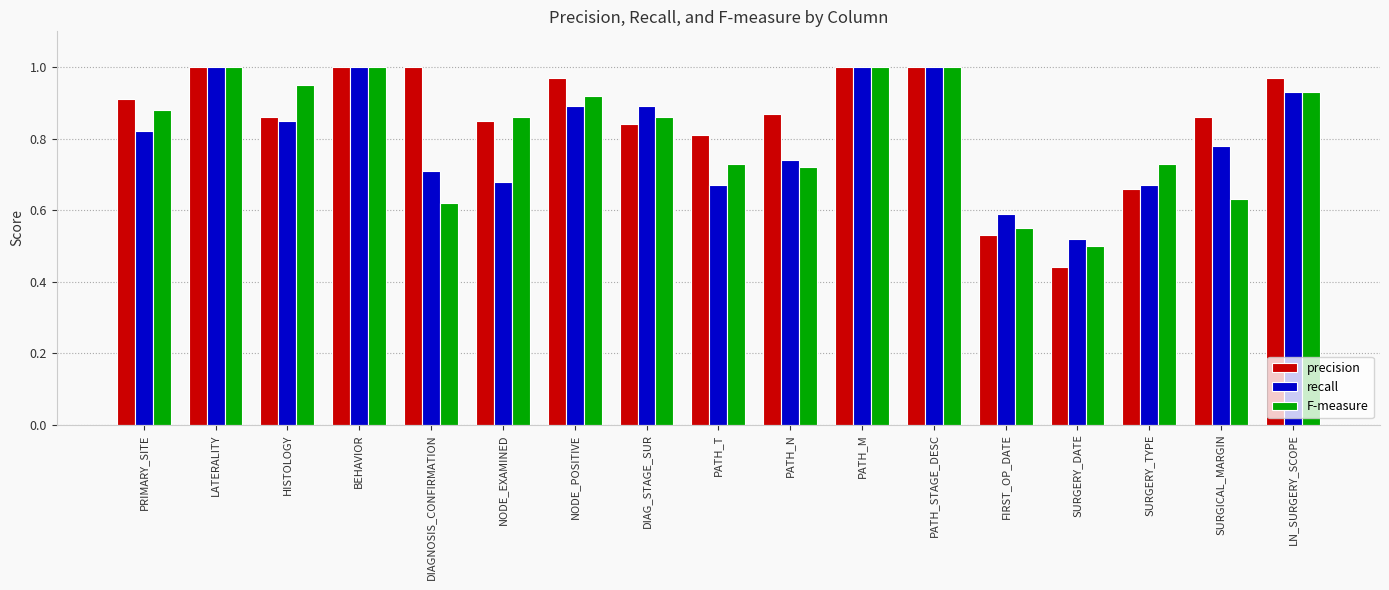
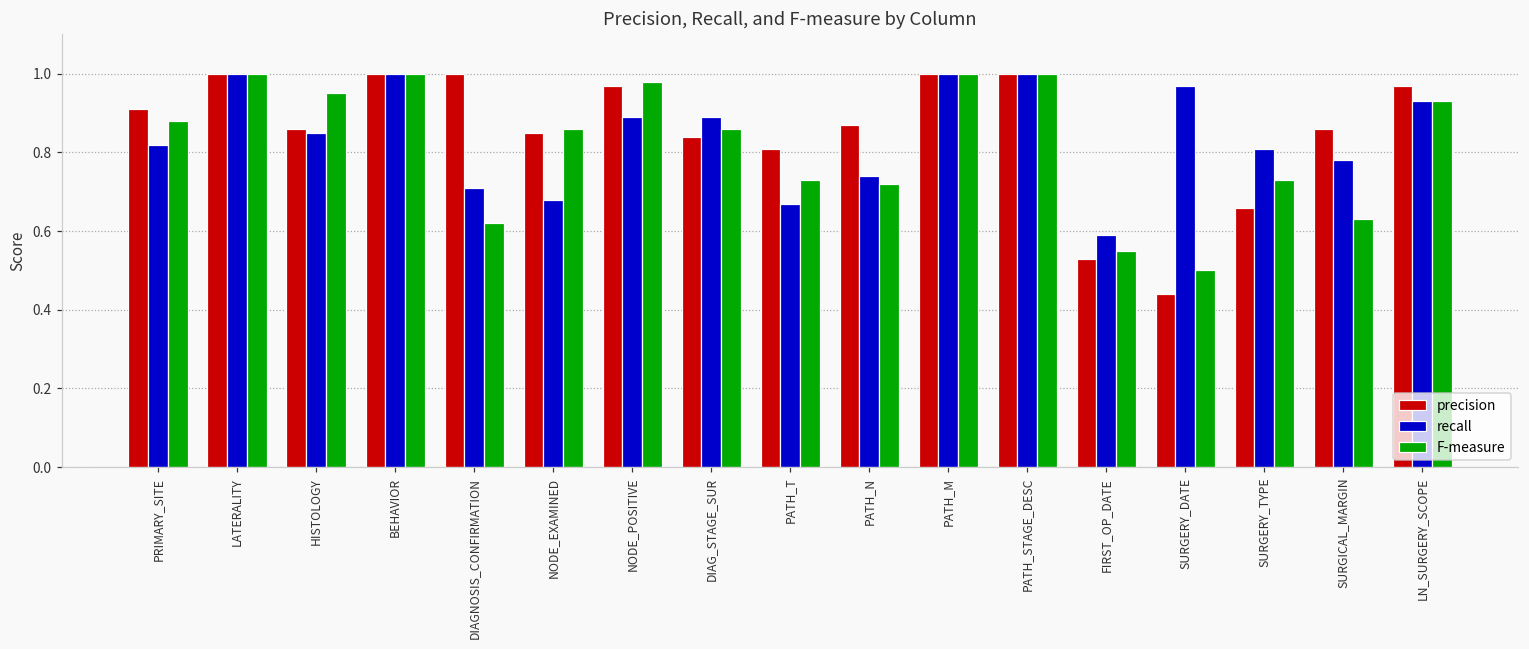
F-measure, NODE_POSITIVE: 0.92 -> 0.98
recall, SURGERY_DATE: 0.52 -> 0.97
recall, SURGERY_TYPE: 0.67 -> 0.81
